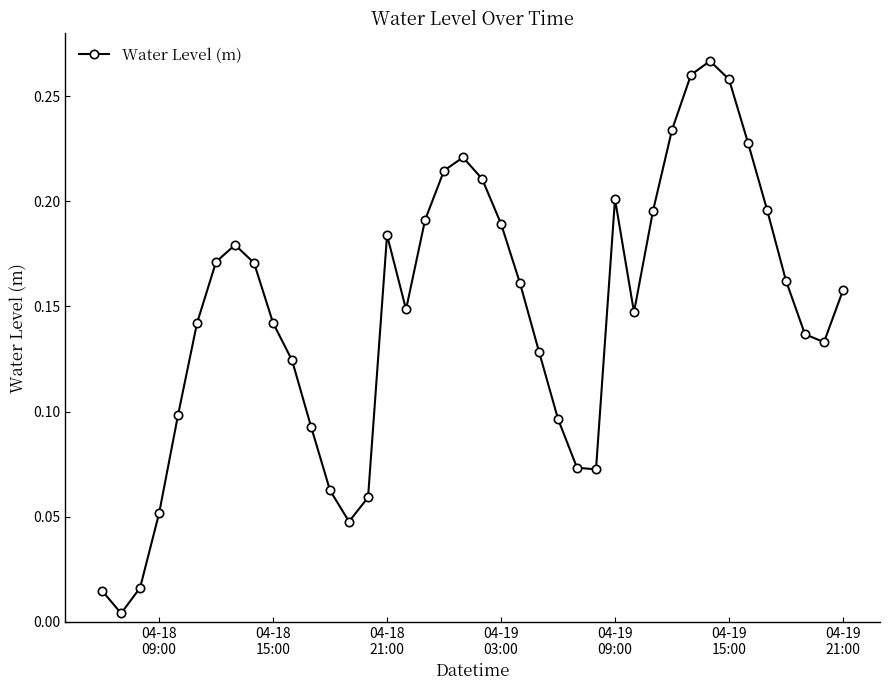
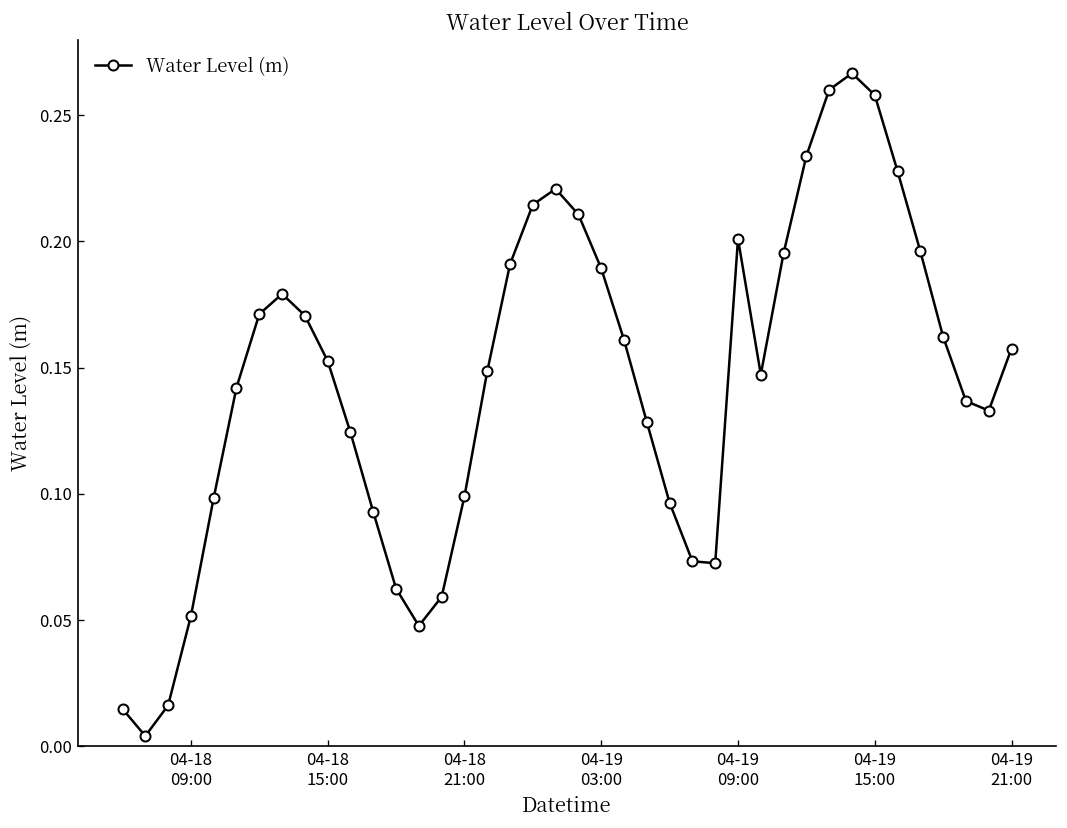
04-18 15:00: 0.142 -> 0.153
04-18 21:00: 0.184 -> 0.099
